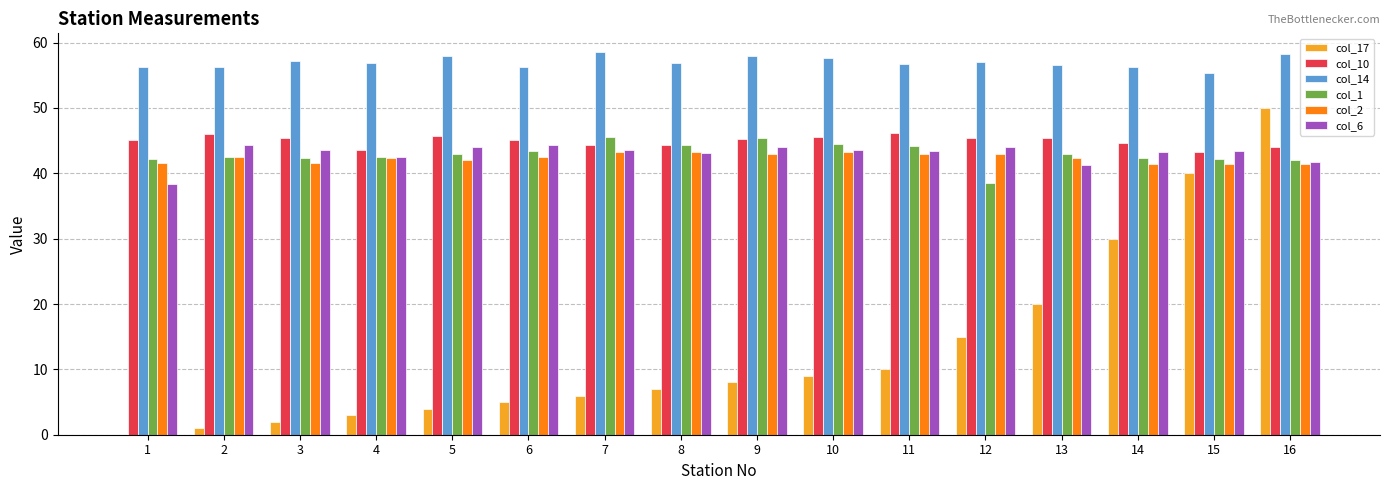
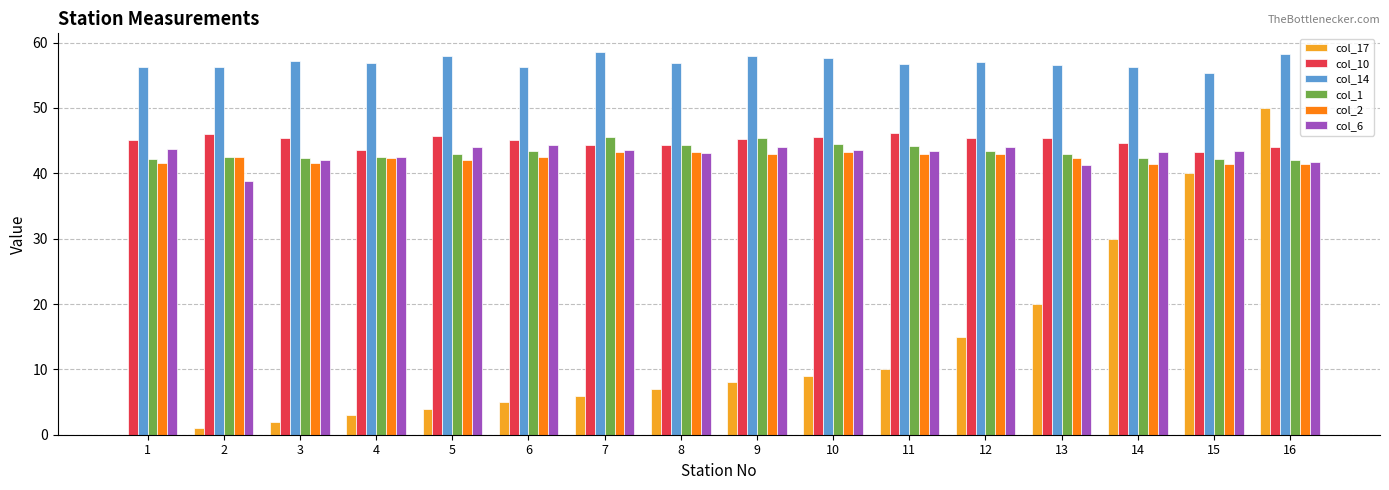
col_6, 1: 38 -> 44
col_6, 2: 44 -> 39
col_6, 3: 44 -> 42
col_1, 12: 39 -> 43
